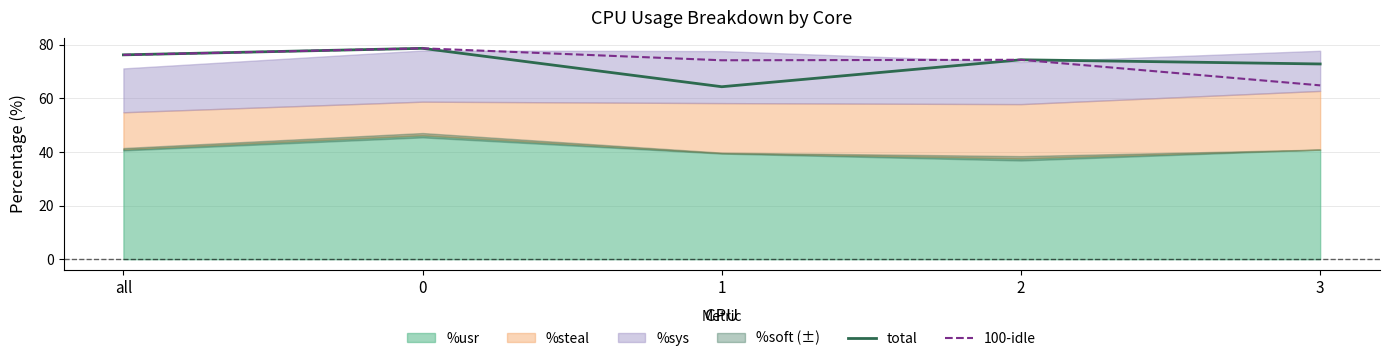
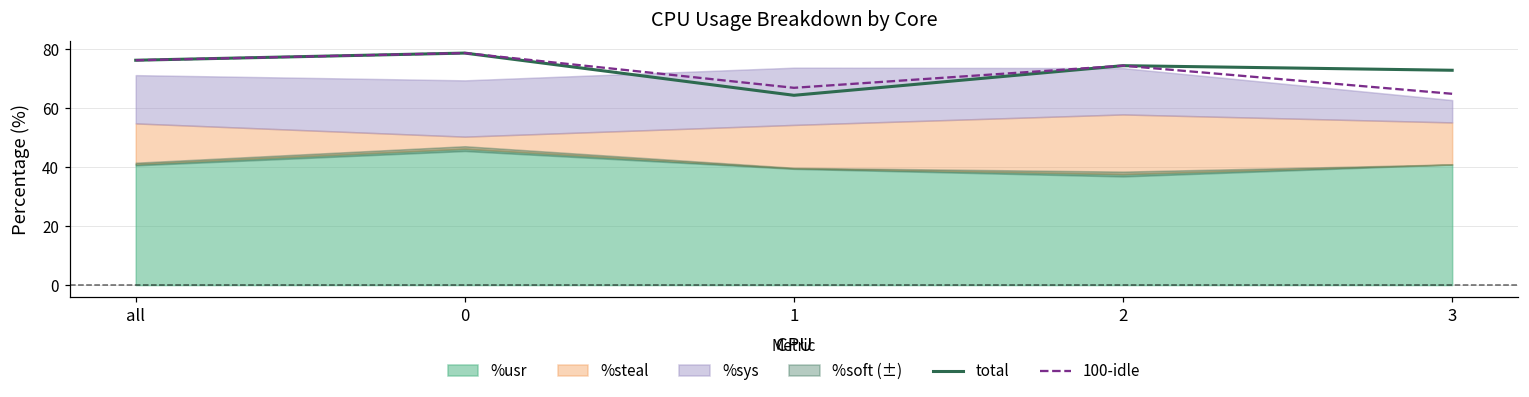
%steal, 0: 13 -> 4
100-idle, 1: 74 -> 67
%steal, 1: 19 -> 15
%steal, 3: 22 -> 14
%sys, 3: 15 -> 8
